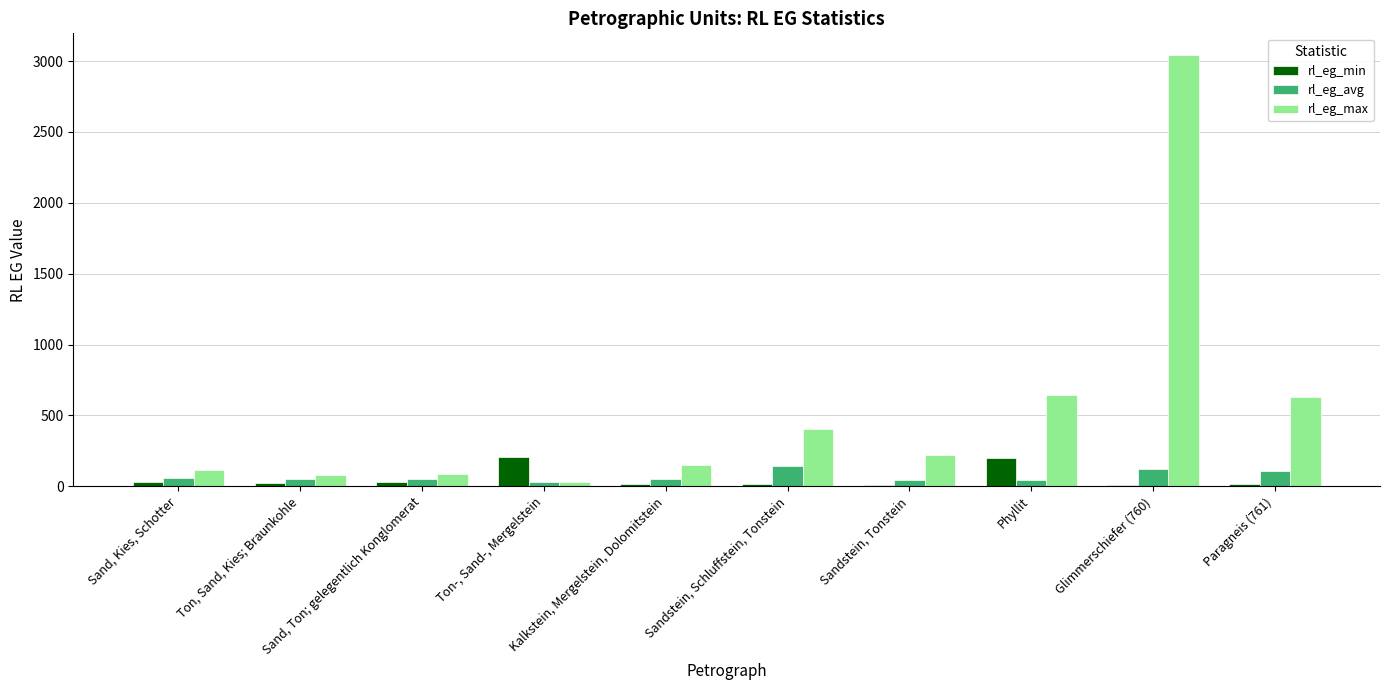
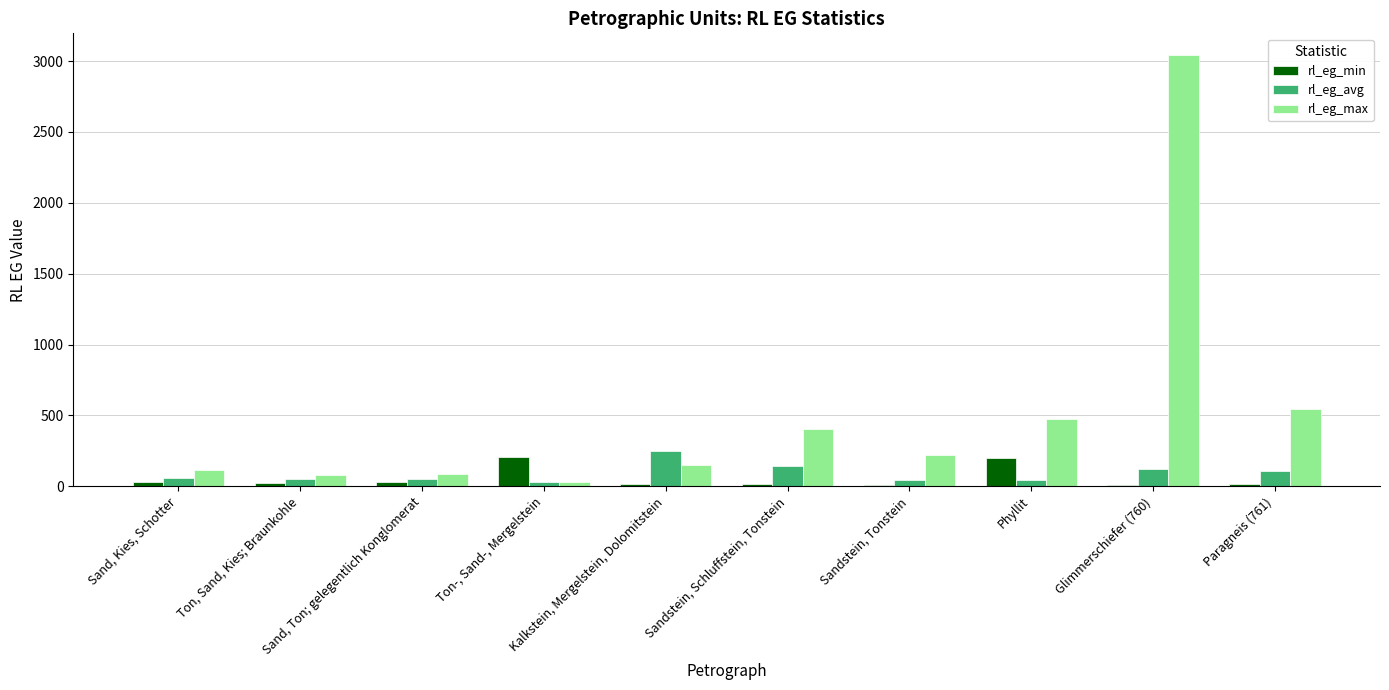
rl_eg_avg, Kalkstein, Mergelstein, Dolomitstein: 50 -> 250
rl_eg_max, Phyllit: 650 -> 470
rl_eg_max, Paragneis (761): 630 -> 550
